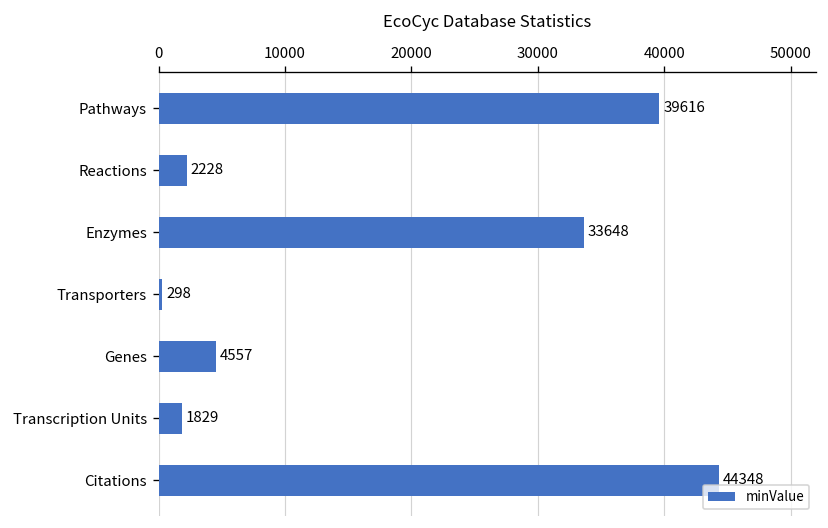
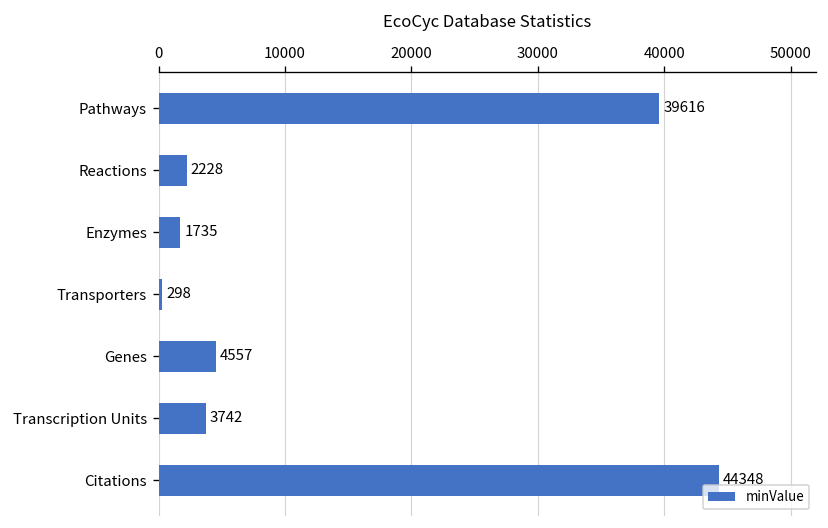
Enzymes: 33648 -> 1735
Transcription Units: 1829 -> 3742
